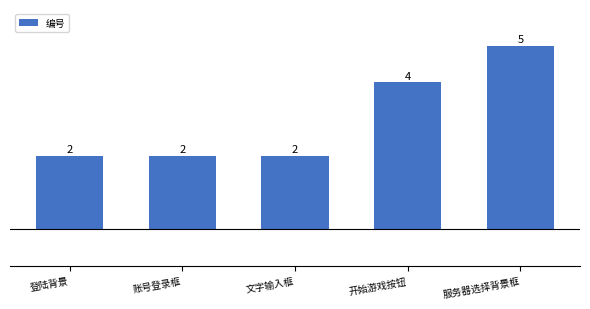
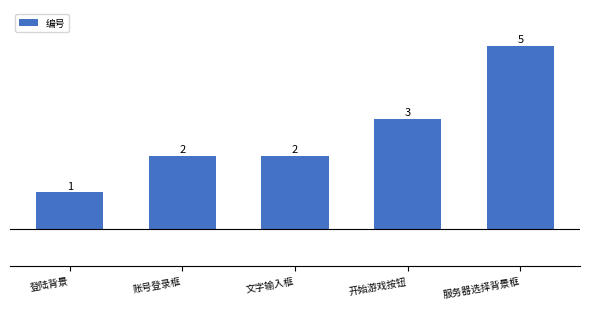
登陆背景: 2 -> 1
开始游戏按钮: 4 -> 3
